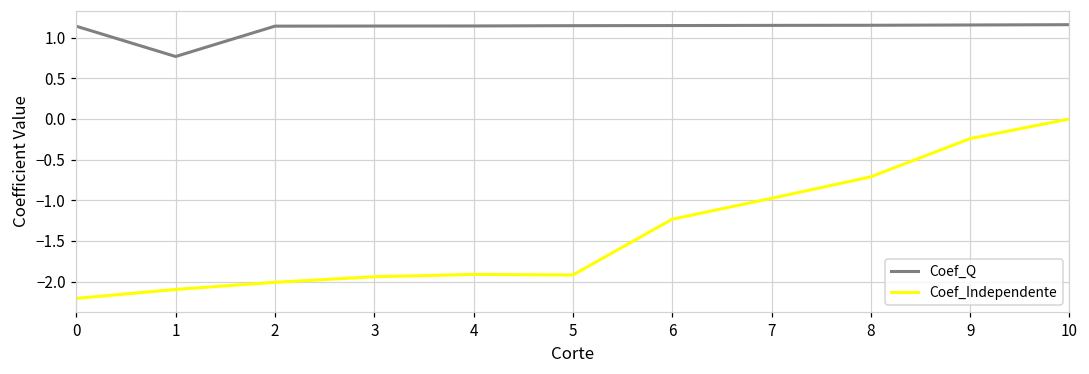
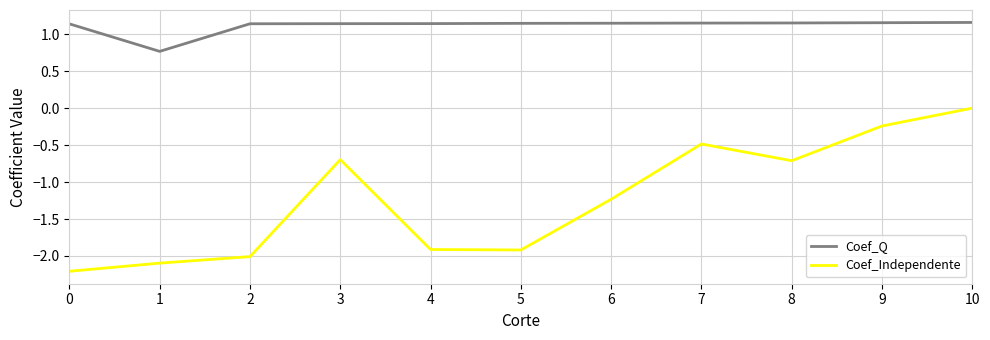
Coef_Independente, 3: -1.9 -> -0.7
Coef_Independente, 7: -1.0 -> -0.5
